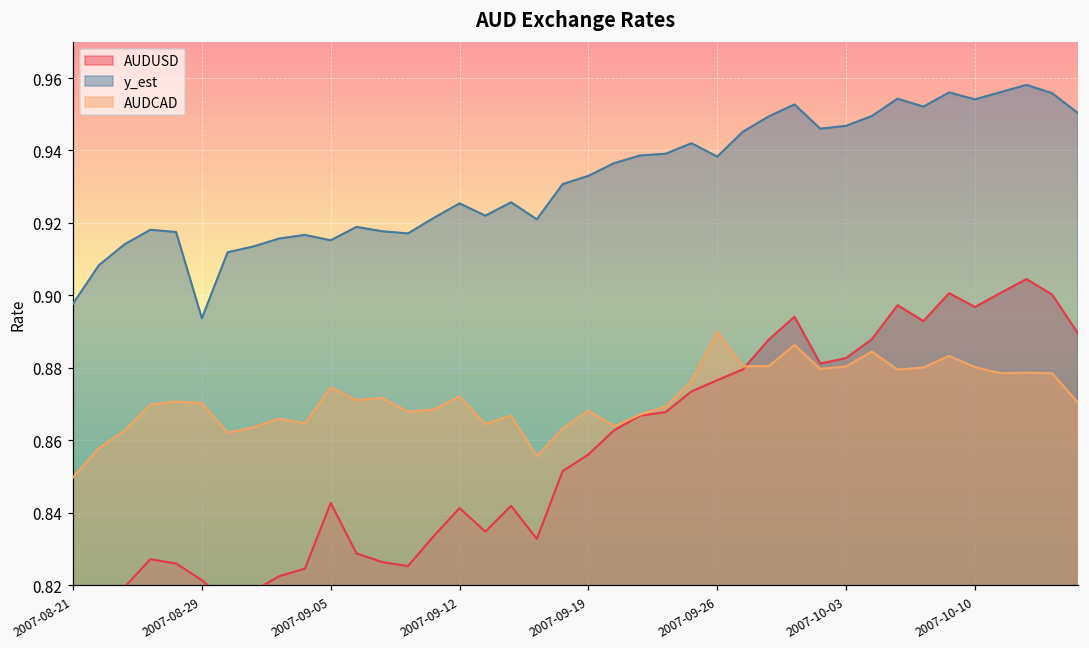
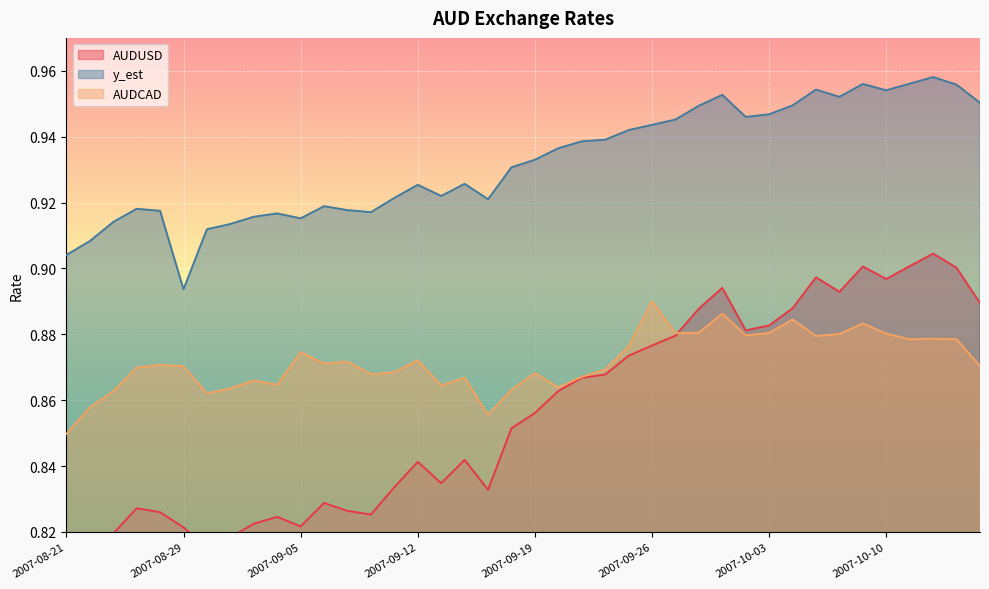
y_est, 2007-08-21: 0.898 -> 0.904
AUDUSD, 2007-09-05: 0.843 -> 0.822
y_est, 2007-09-26: 0.938 -> 0.944
